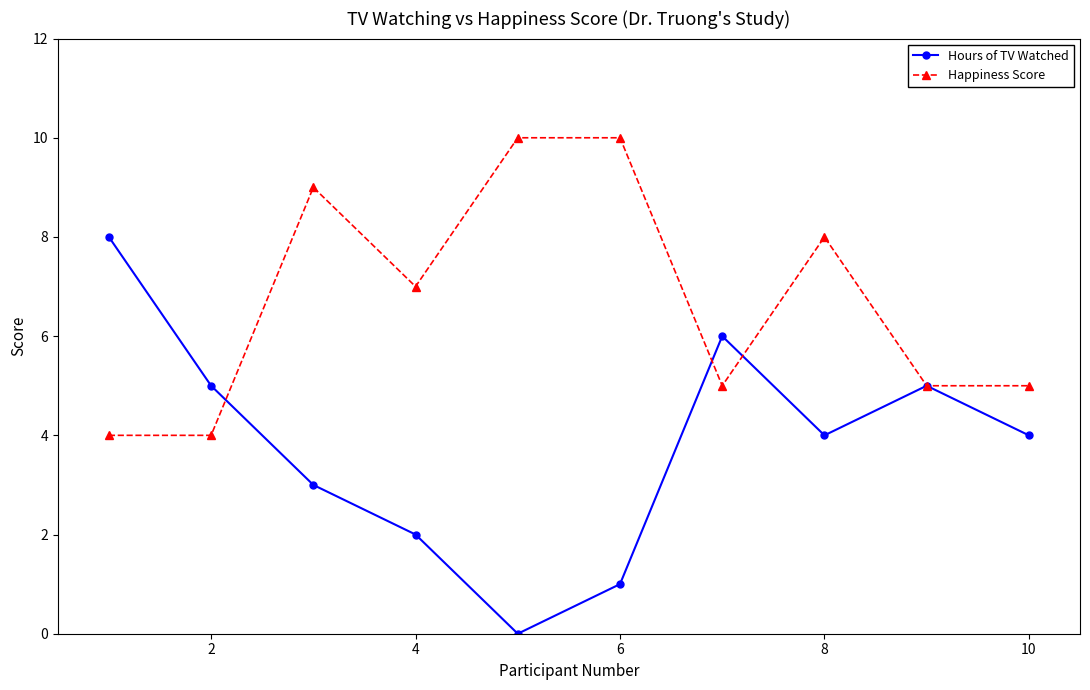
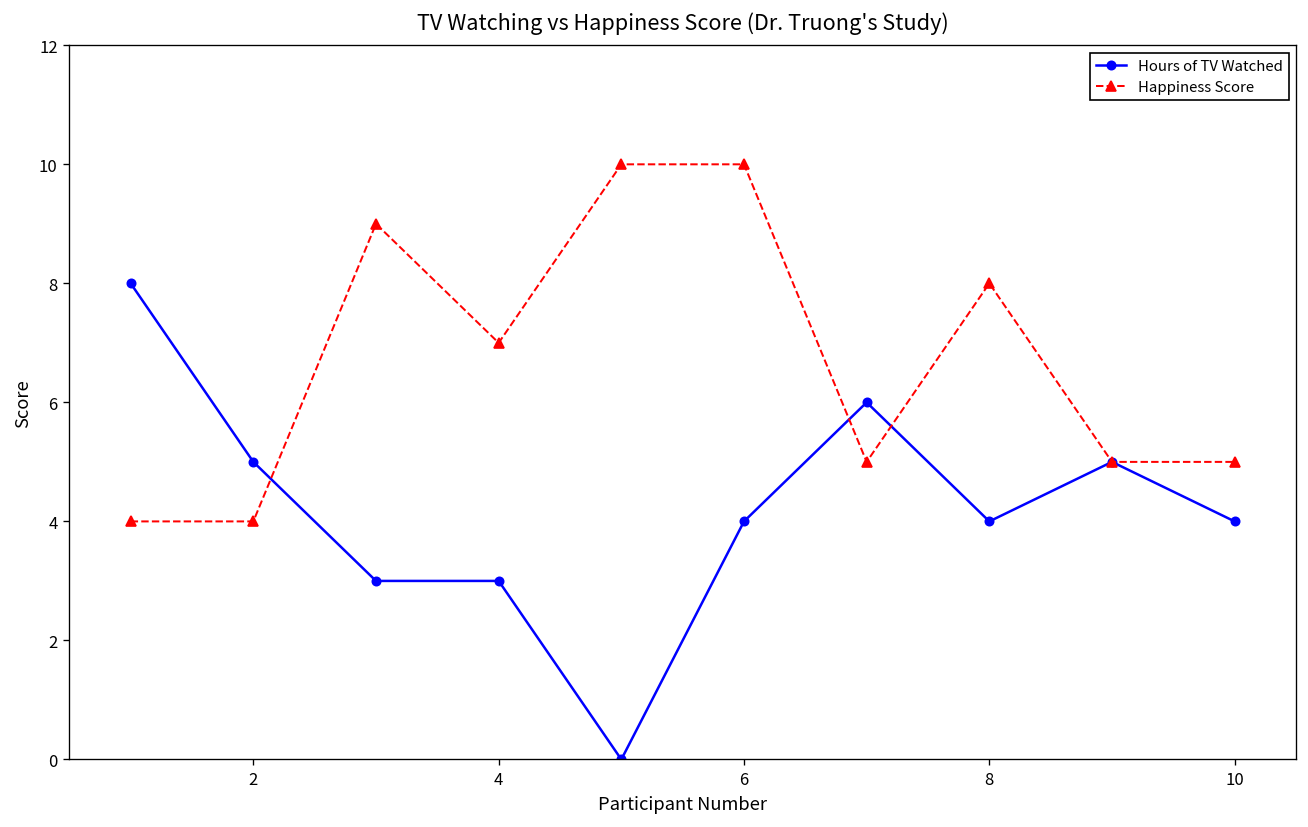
Hours of TV Watched, 4: 2 -> 3
Hours of TV Watched, 6: 1 -> 4
